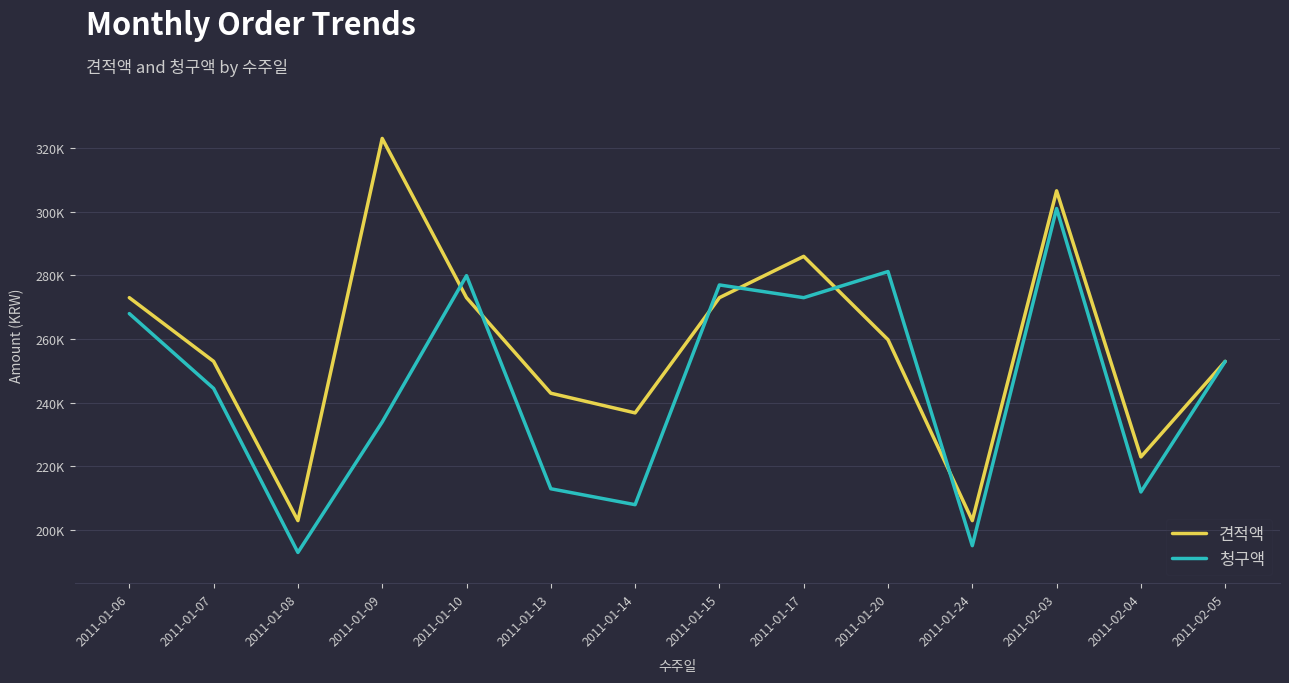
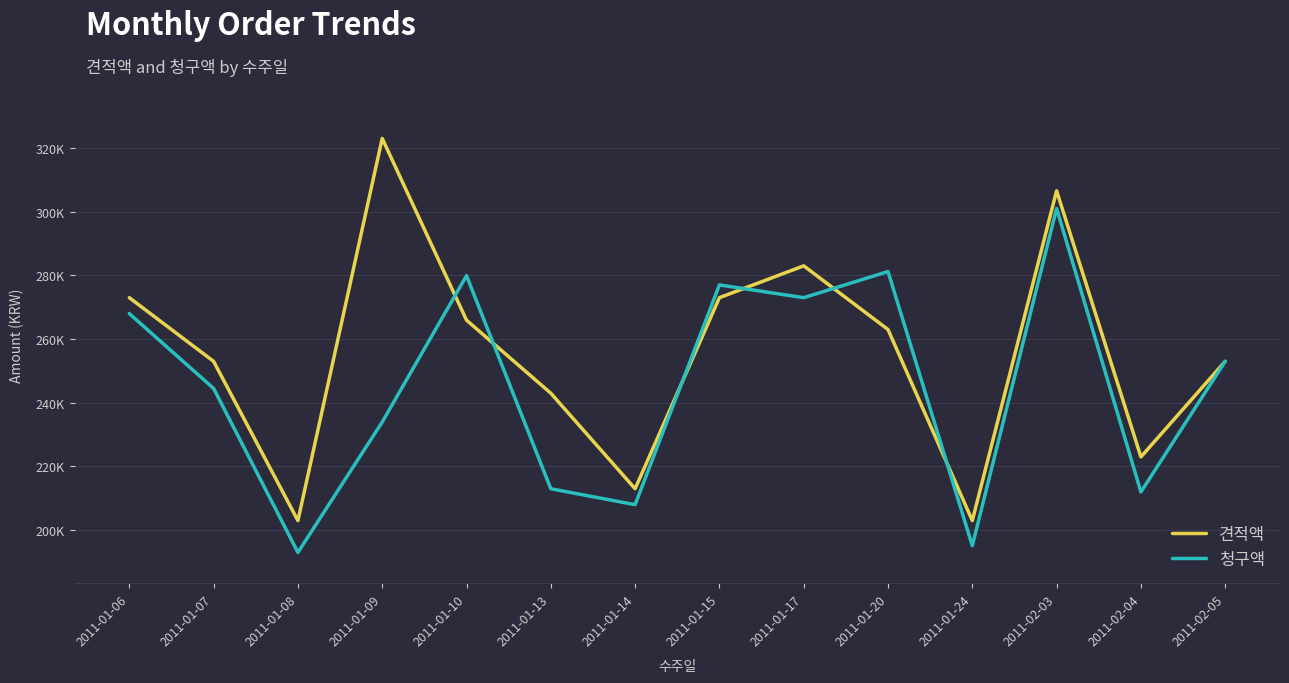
견적액, 2011-01-10: 273000 -> 266000
견적액, 2011-01-14: 237000 -> 213000
견적액, 2011-01-17: 286000 -> 283000
견적액, 2011-01-20: 260000 -> 263000
